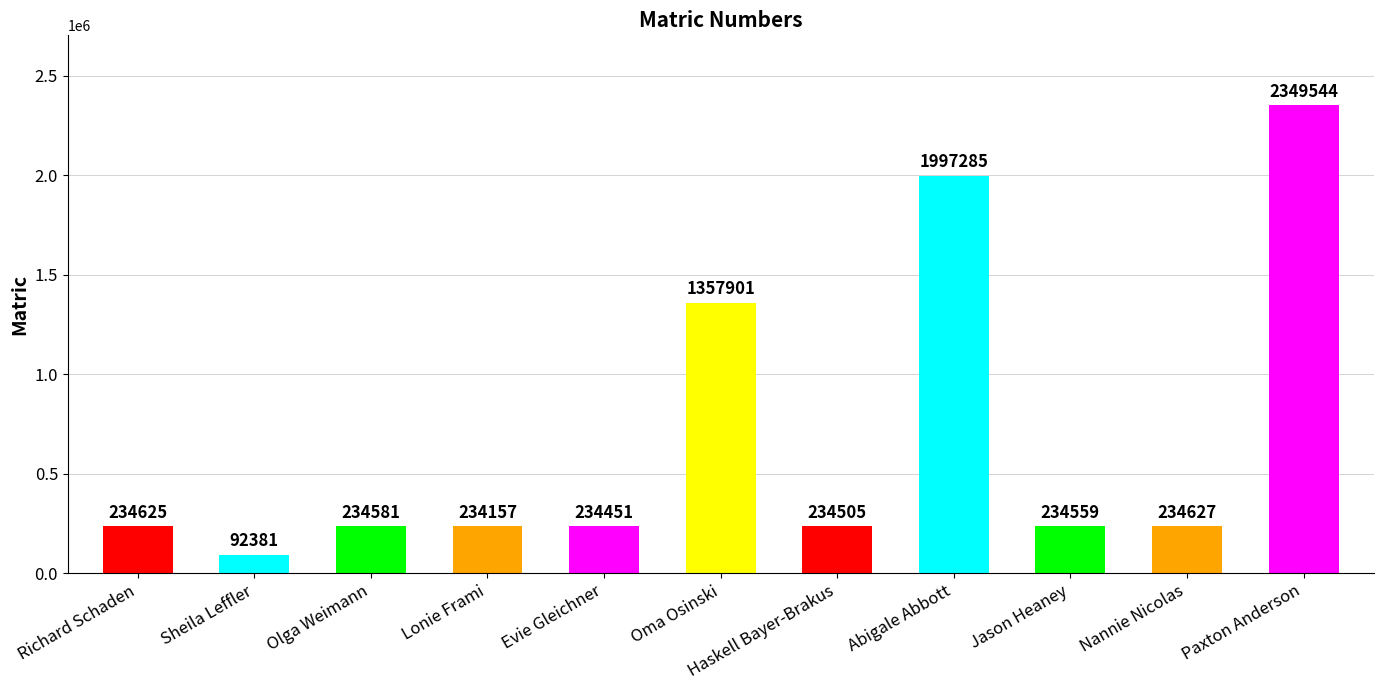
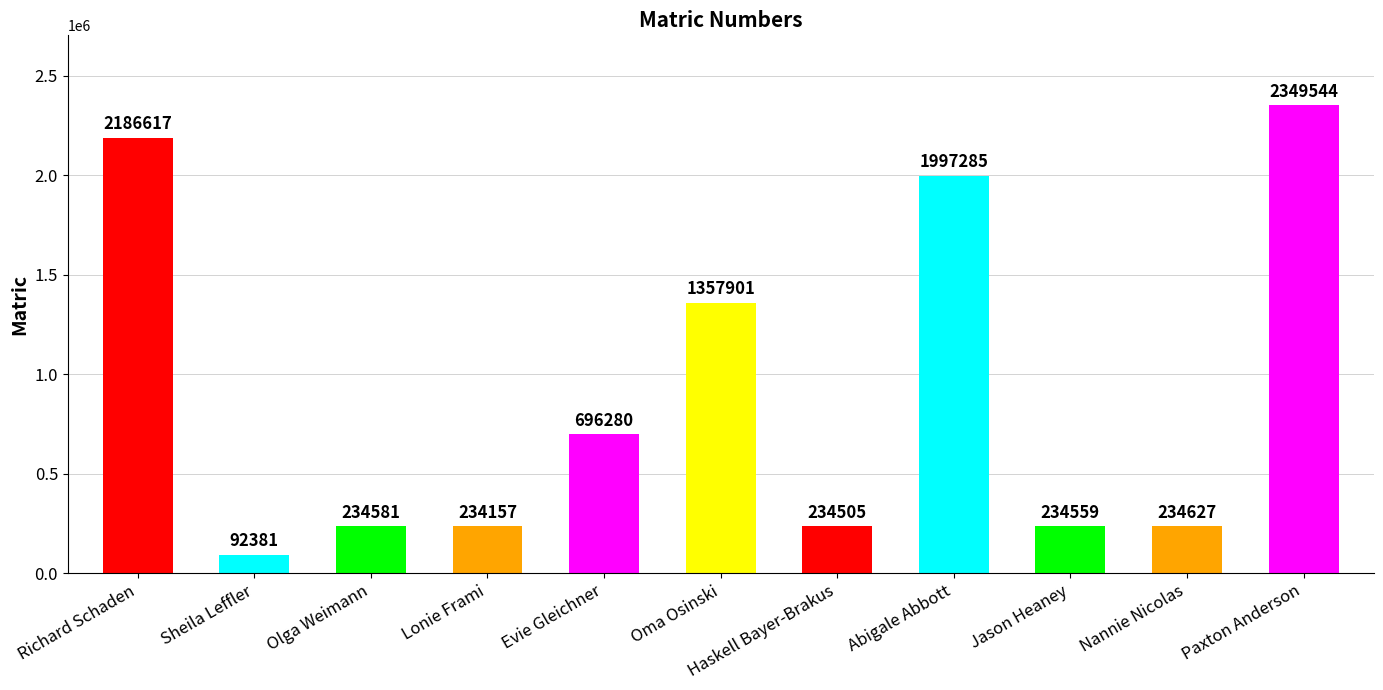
Richard Schaden: 234625 -> 2186617
Evie Gleichner: 234451 -> 696280
